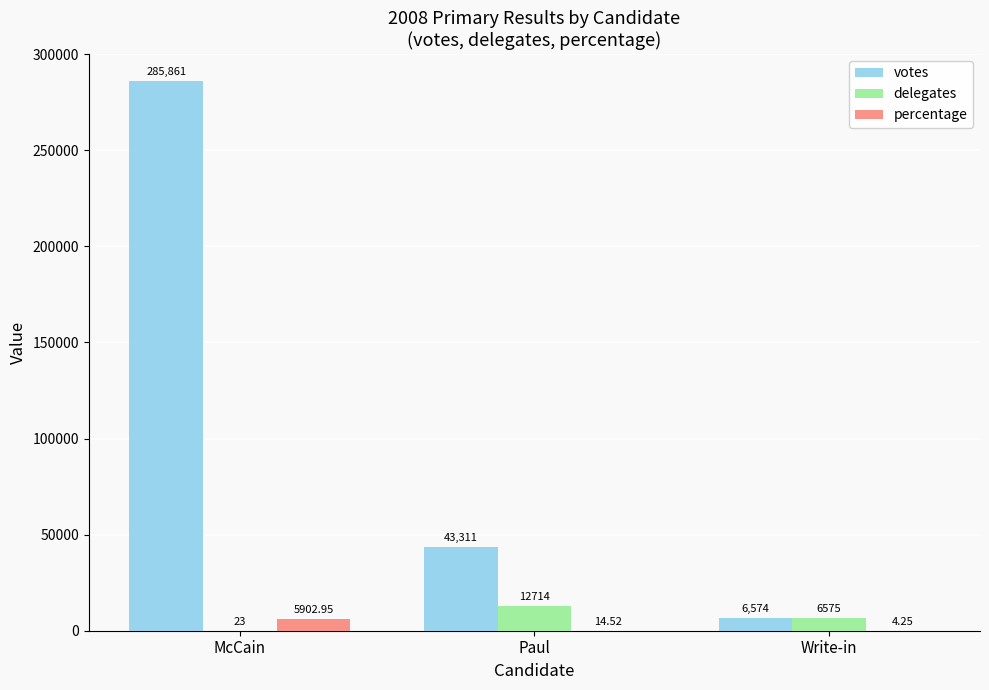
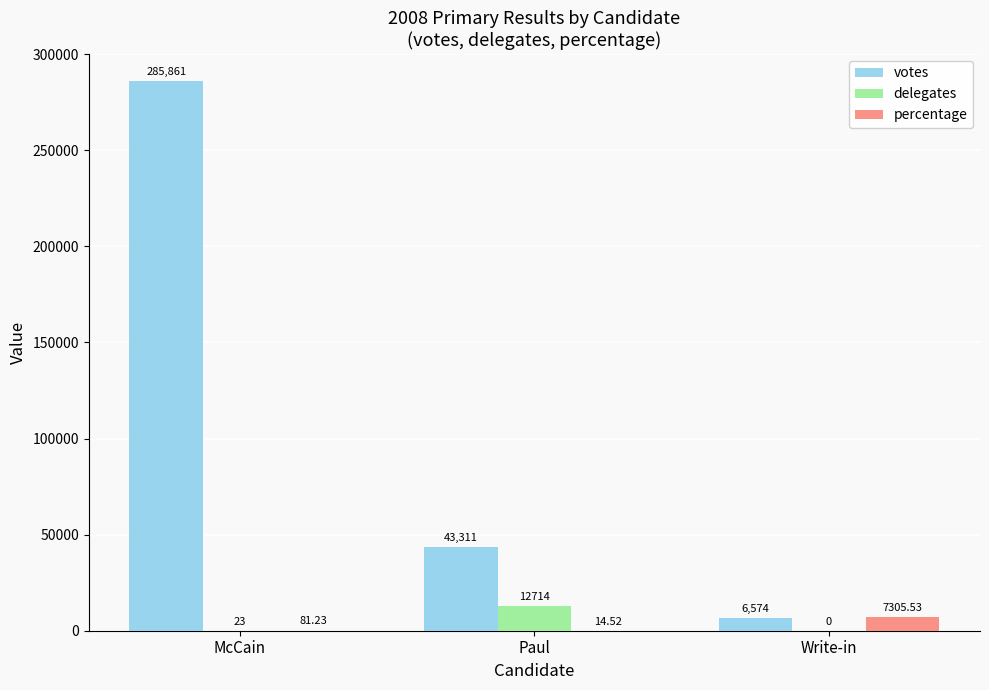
percentage, McCain: 5902.95 -> 81.23
delegates, Write-in: 6575 -> 0
percentage, Write-in: 4.25 -> 7305.53
